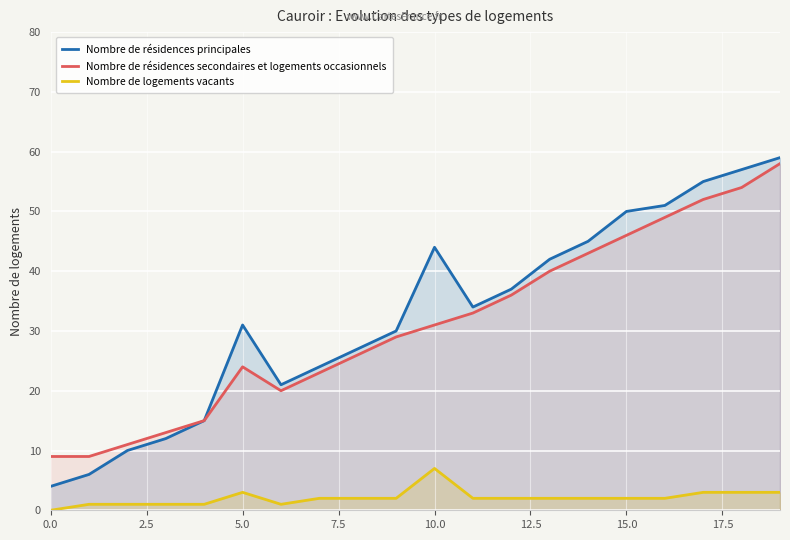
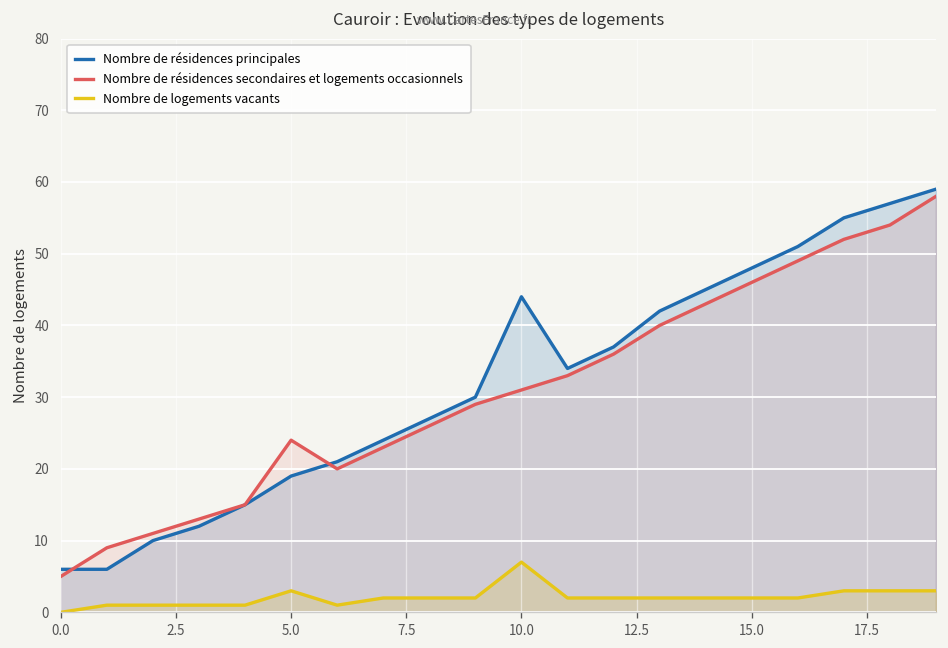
Nombre de résidences principales, 0.0: 4 -> 6
Nombre de résidences secondaires et logements occasionnels, 0.0: 9 -> 5
Nombre de résidences principales, 5.0: 31 -> 19
Nombre de résidences principales, 15.0: 50 -> 48
